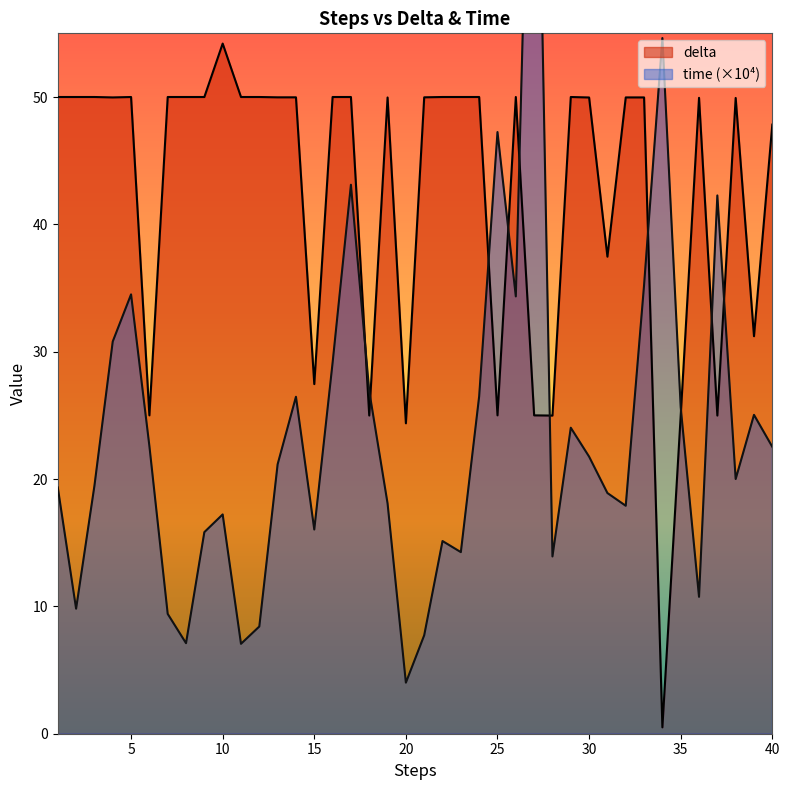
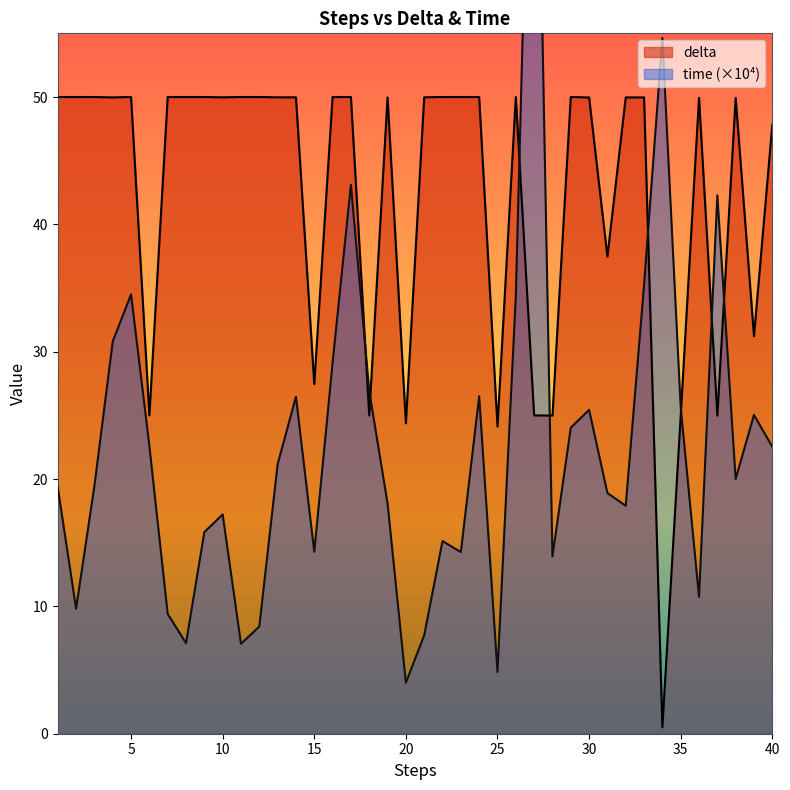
delta, 10: 54.2 -> 50.0
time (×10⁴), 15: 16.0 -> 14.3
delta, 25: 25.0 -> 24.1
time (×10⁴), 25: 47.2 -> 4.9
time (×10⁴), 30: 21.8 -> 25.4
